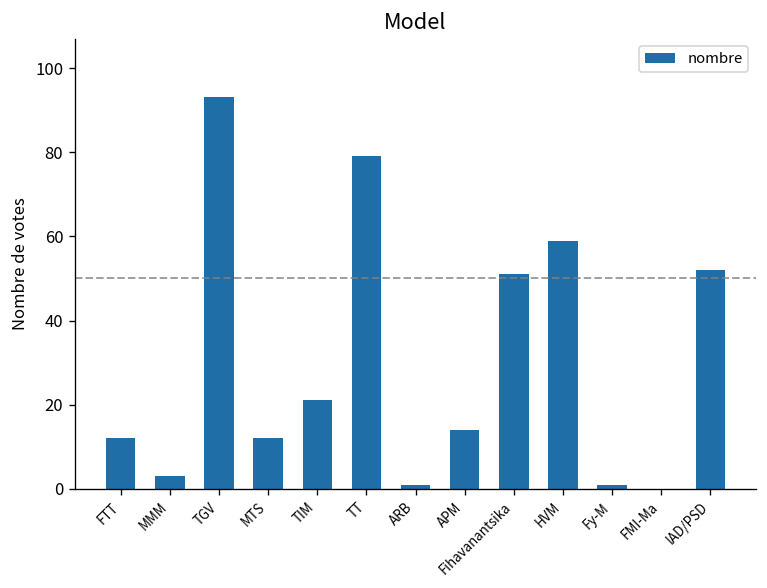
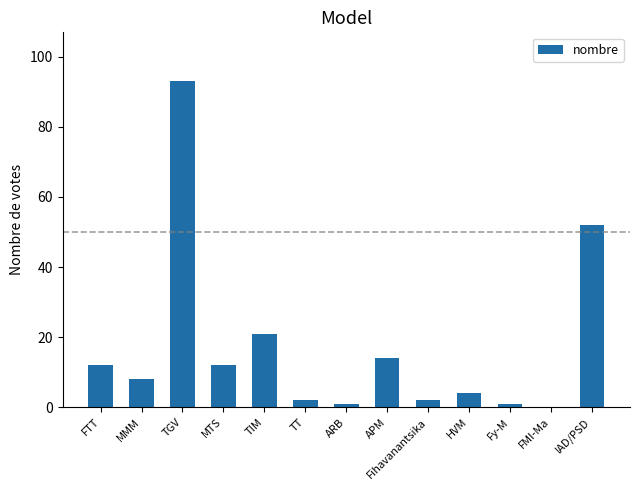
MMM: 3 -> 8
TT: 79 -> 2
Fihavanantsika: 51 -> 2
HVM: 59 -> 4
